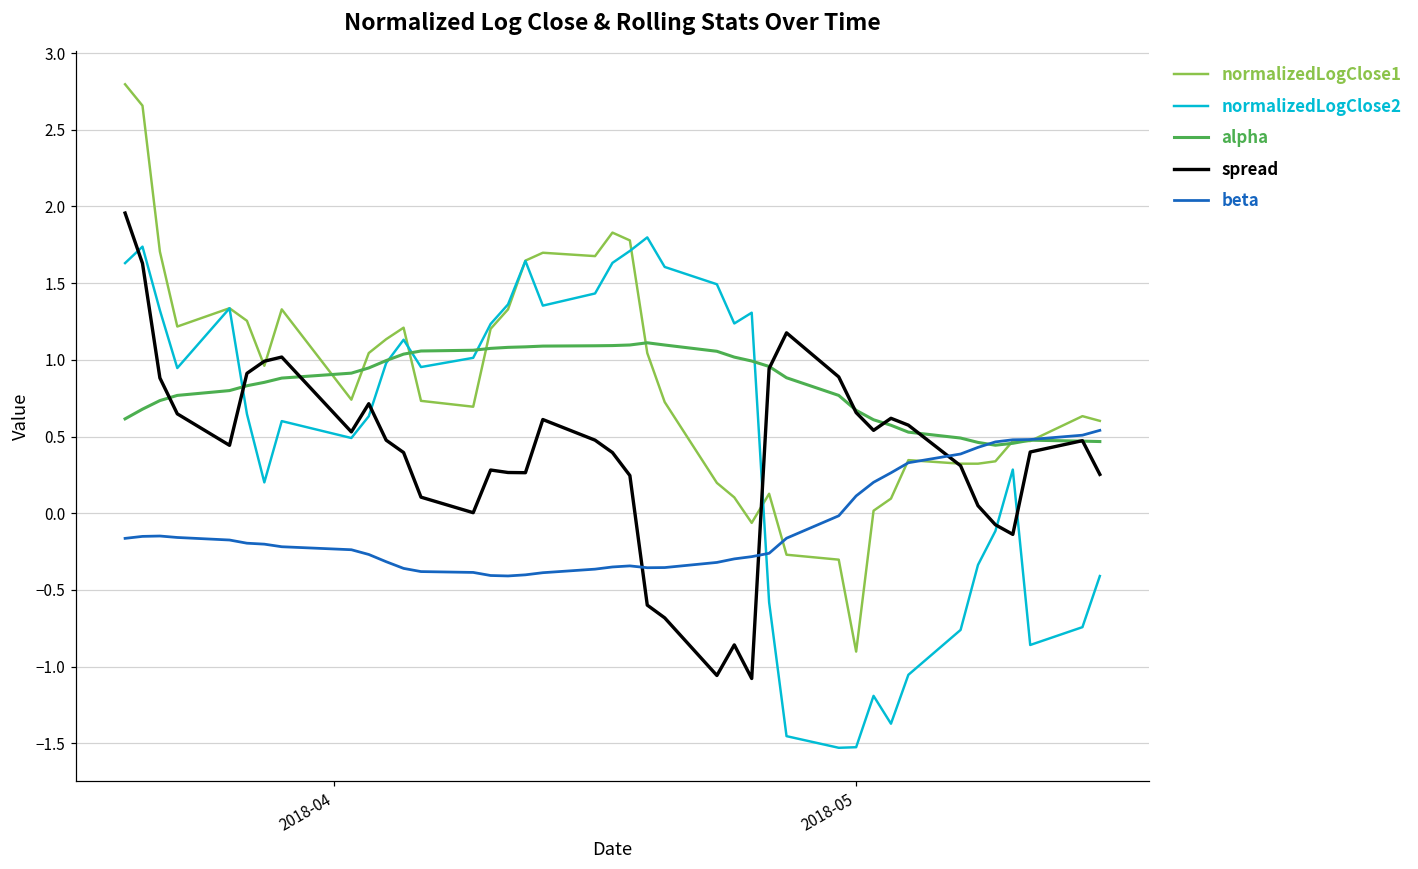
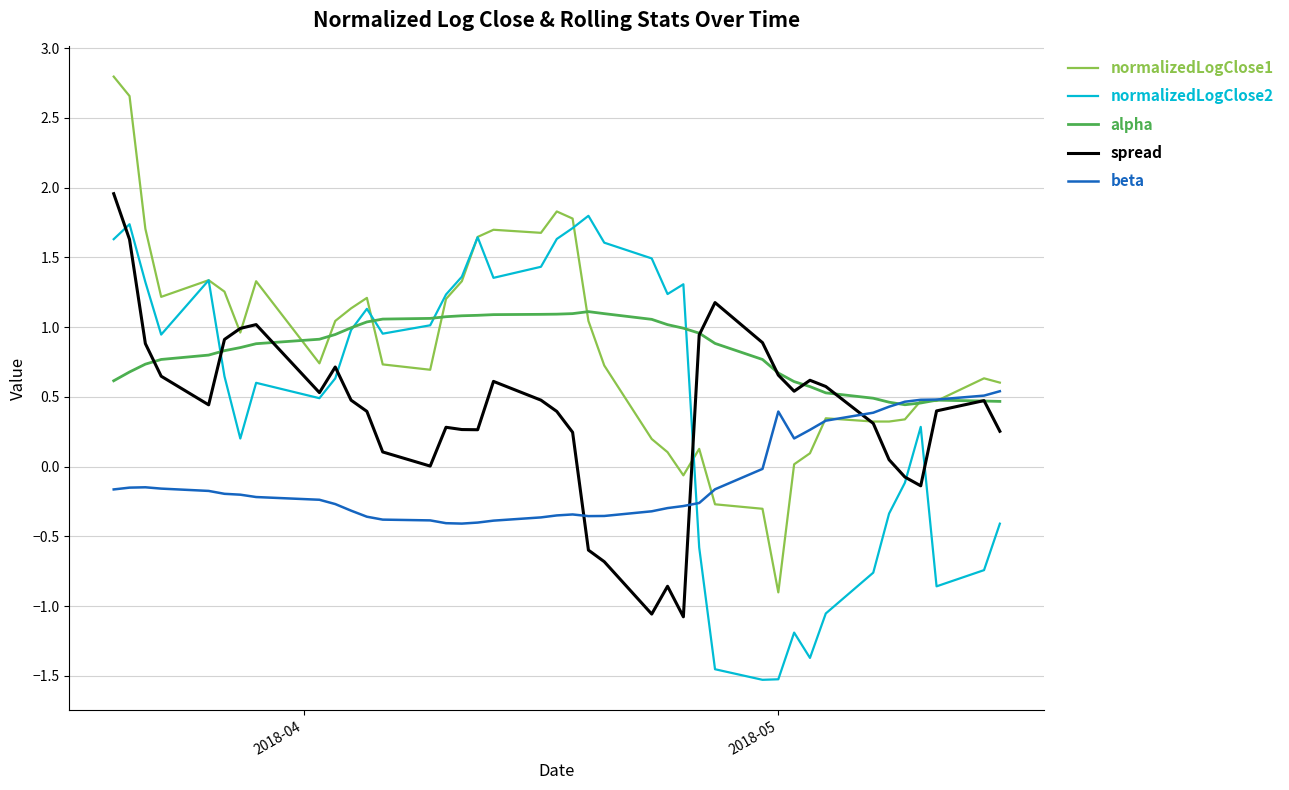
beta, 2018-05: 0.11 -> 0.39
